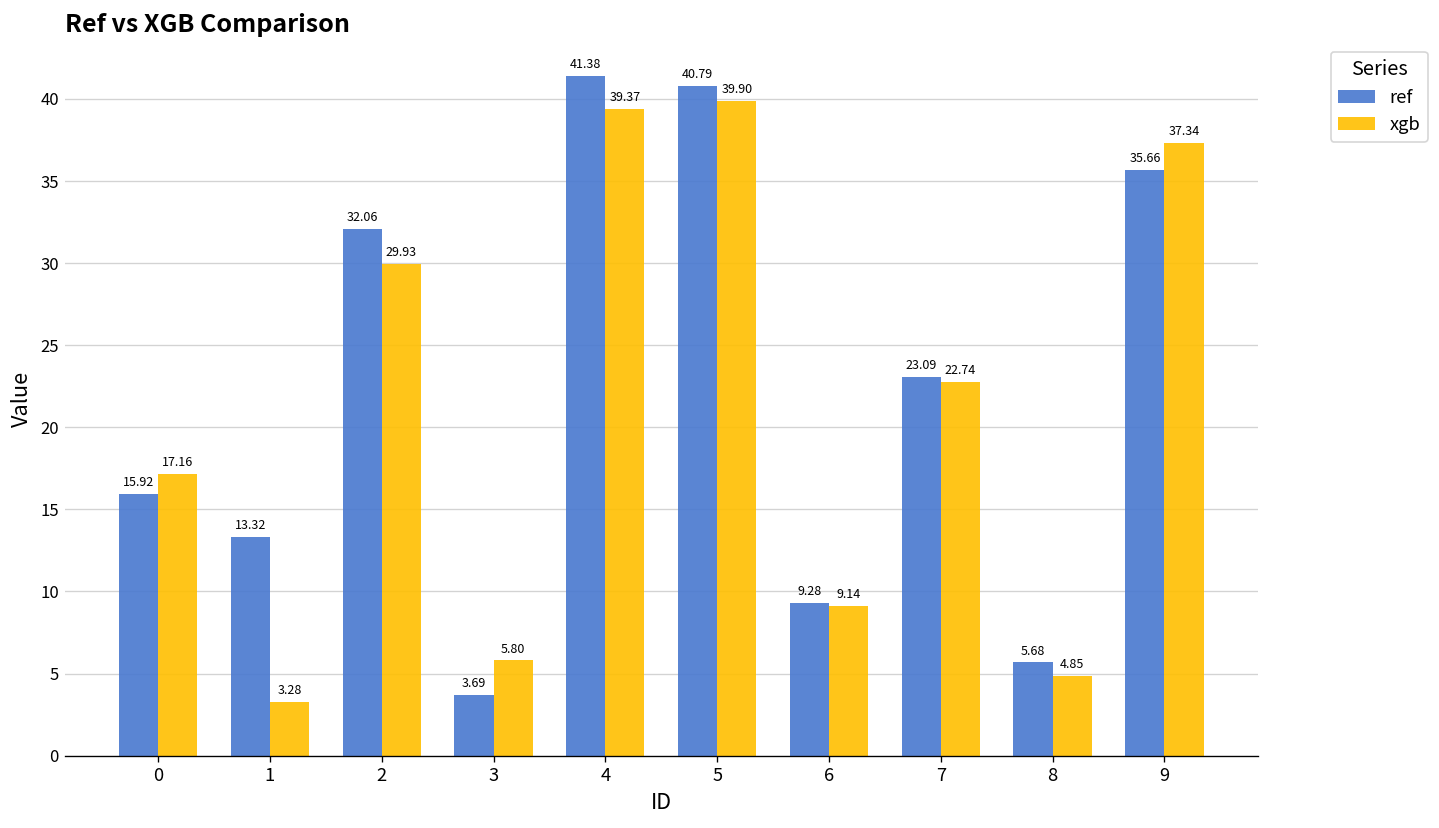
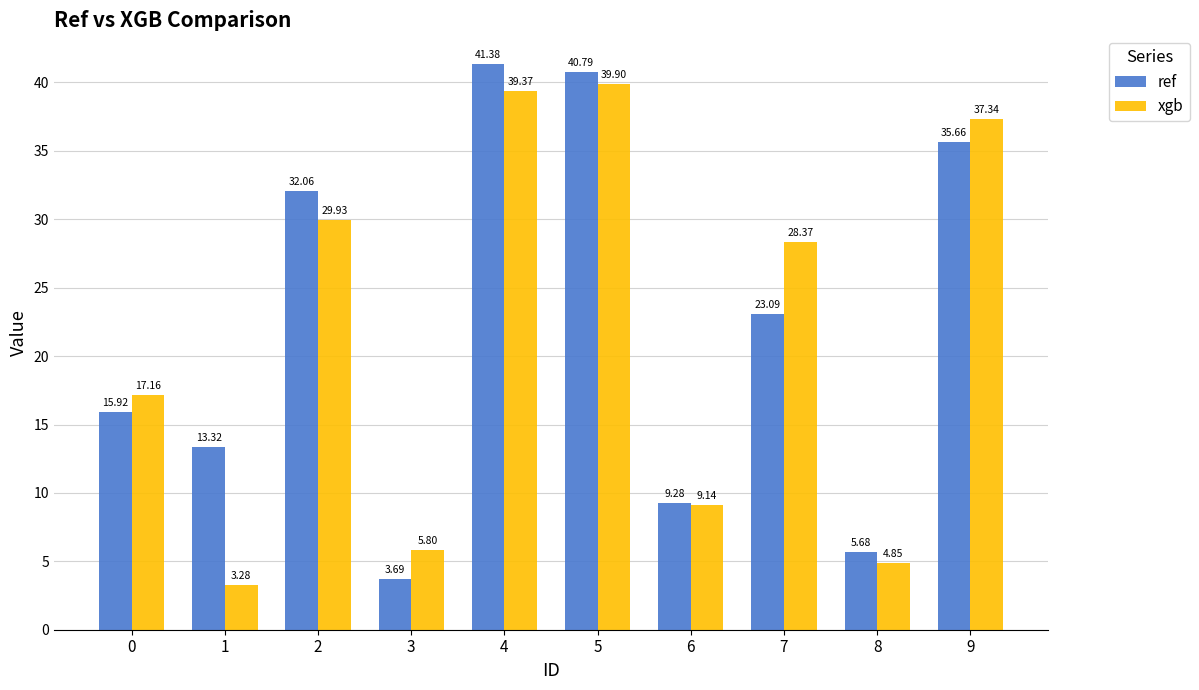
xgb, 7: 22.74 -> 28.37
